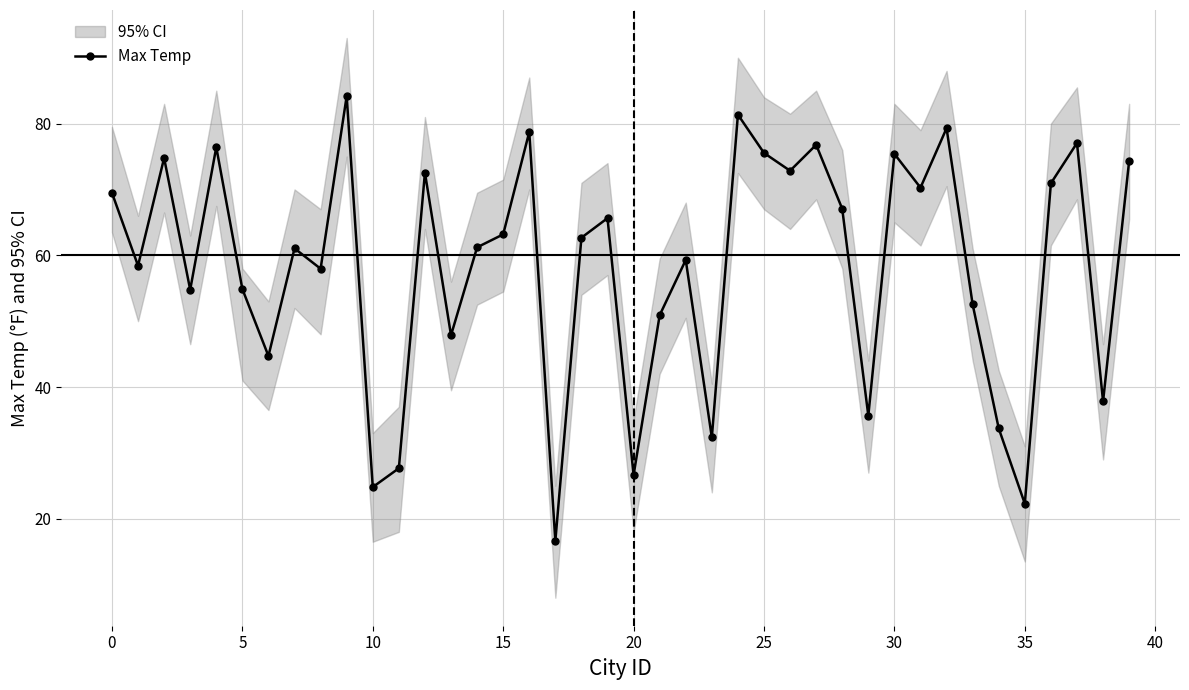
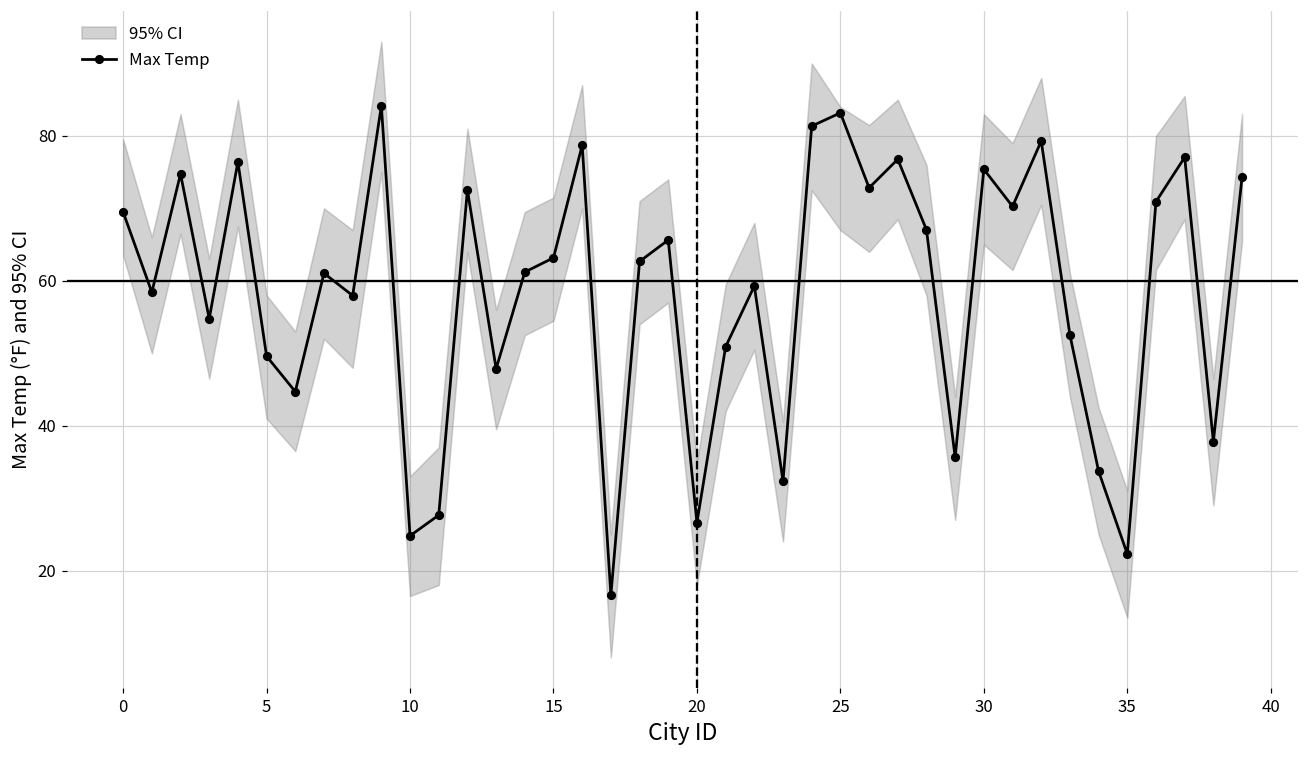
Max Temp, 5: 55 -> 50
Max Temp, 25: 76 -> 83
